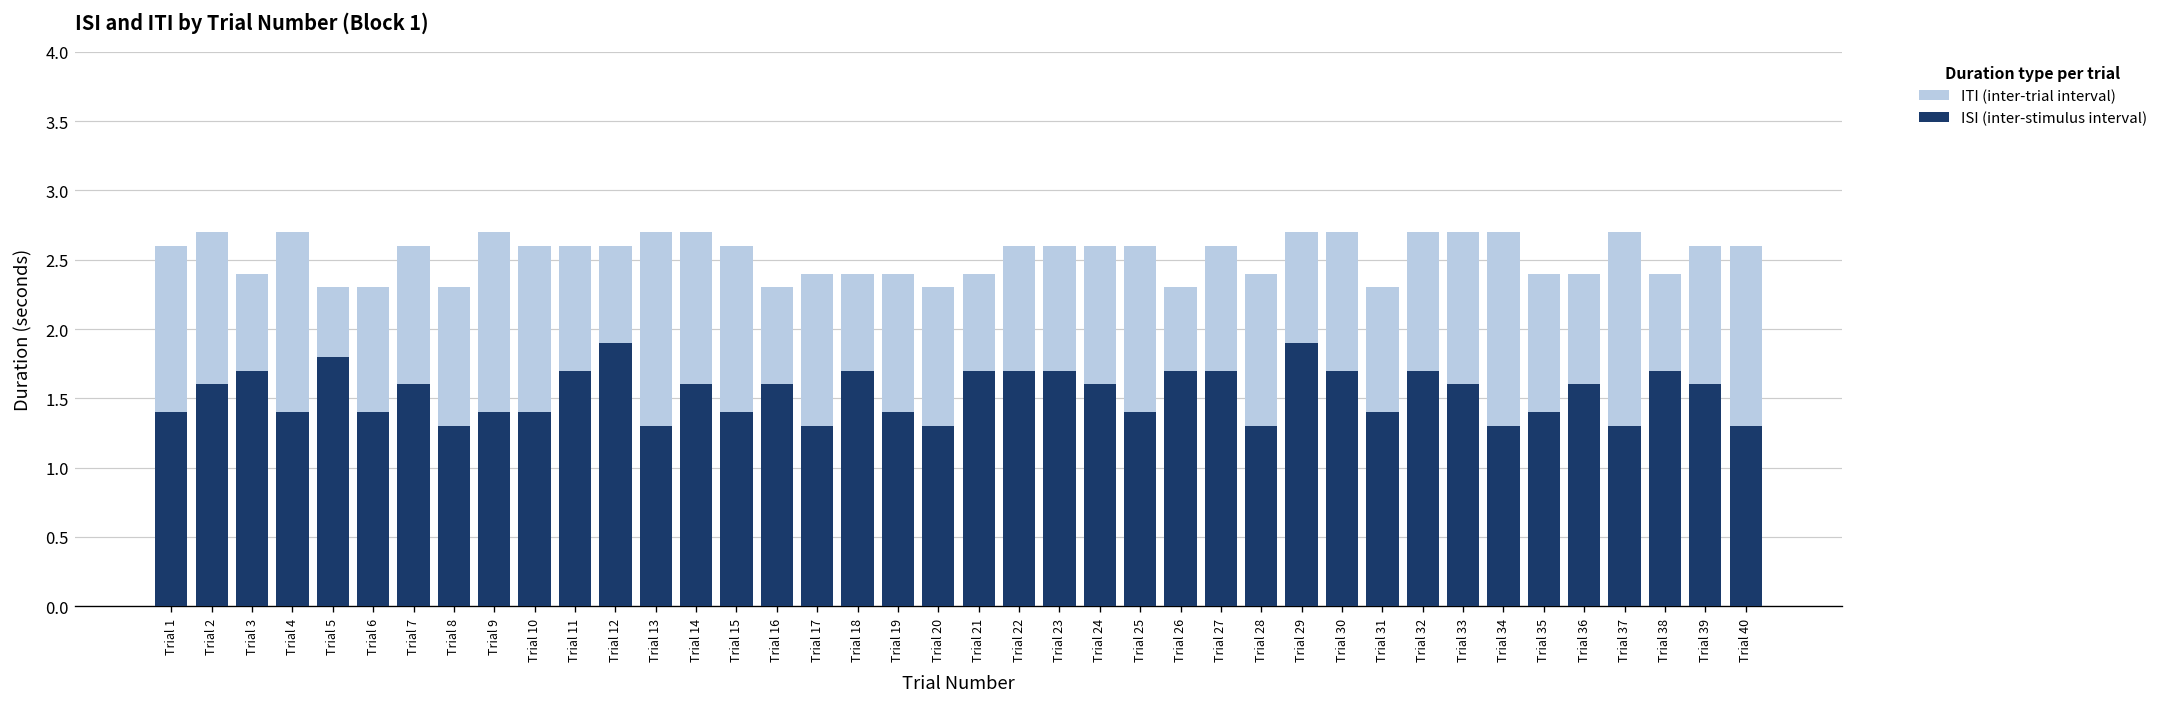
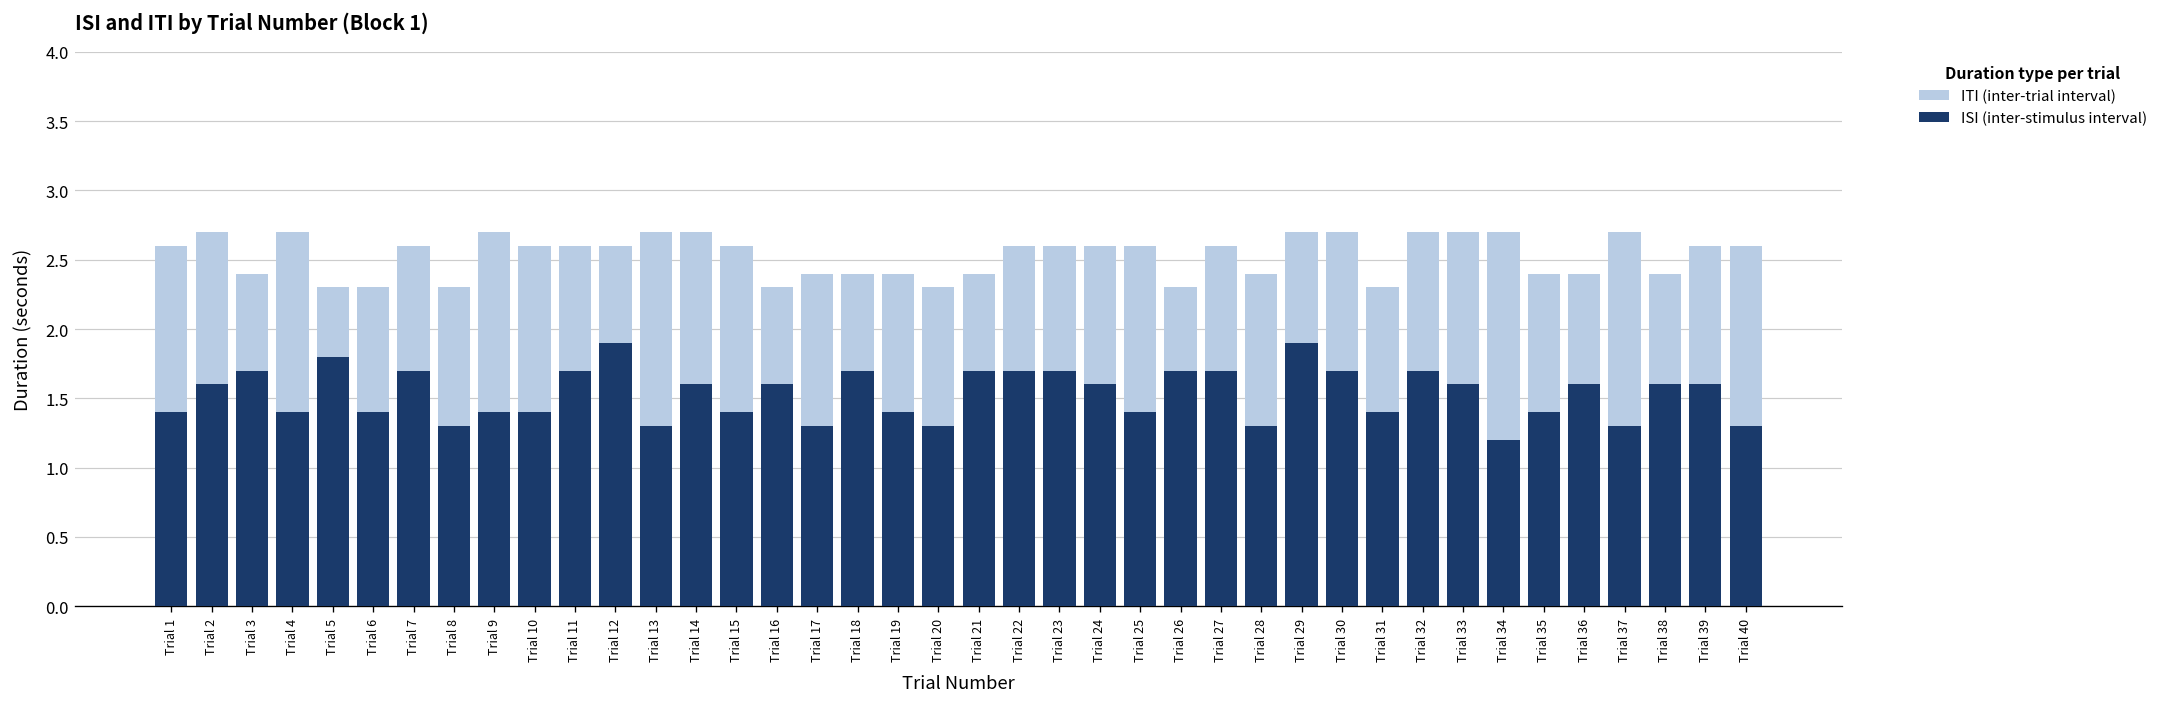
ISI (inter-stimulus interval), Trial 7: 1.6 -> 1.7
ISI (inter-stimulus interval), Trial 34: 1.3 -> 1.2
ISI (inter-stimulus interval), Trial 38: 1.7 -> 1.6
